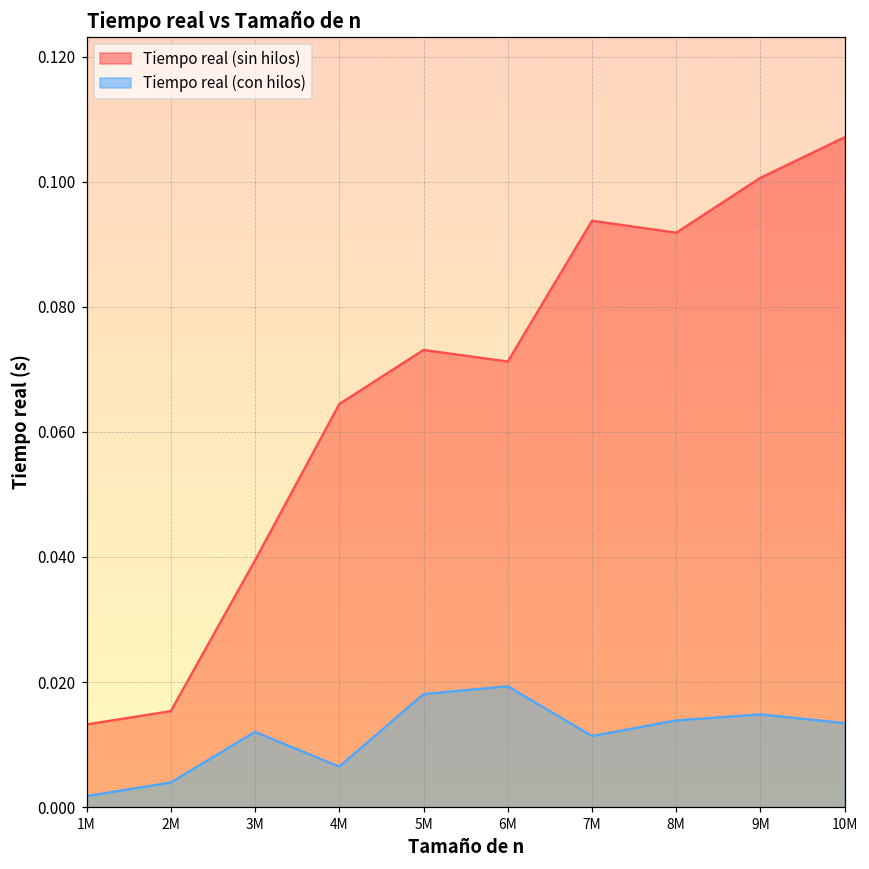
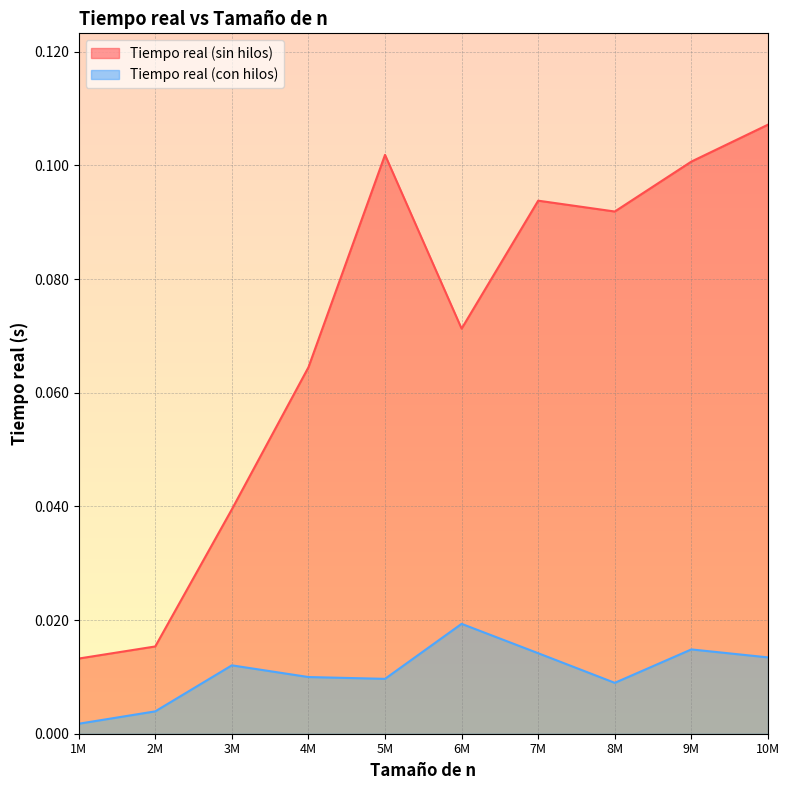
Tiempo real (con hilos), 4M: 0.006 -> 0.010
Tiempo real (sin hilos), 5M: 0.073 -> 0.102
Tiempo real (con hilos), 5M: 0.018 -> 0.010
Tiempo real (con hilos), 7M: 0.011 -> 0.014
Tiempo real (con hilos), 8M: 0.014 -> 0.009
